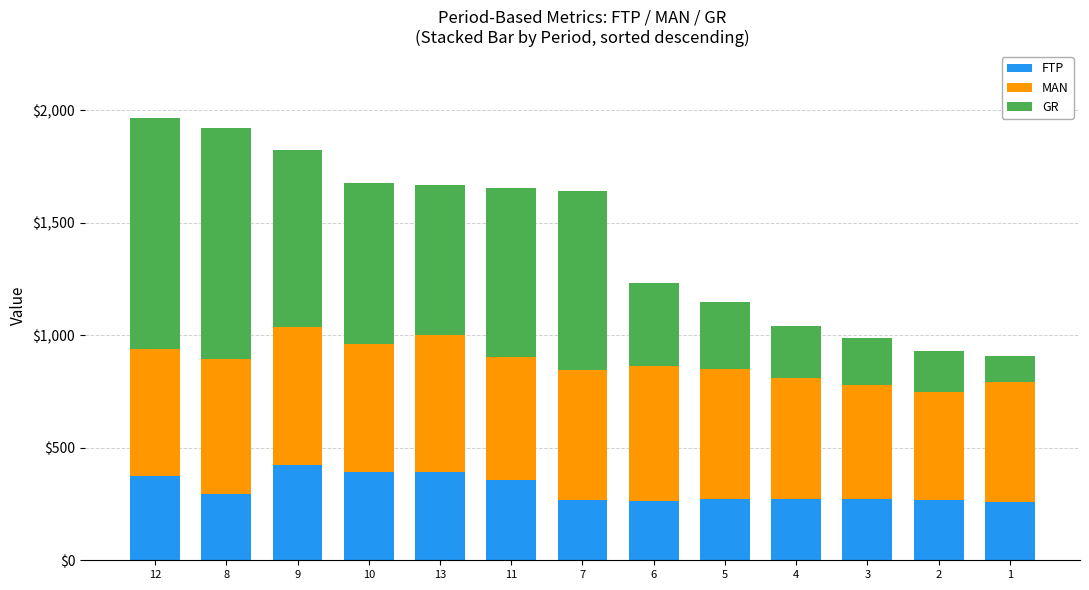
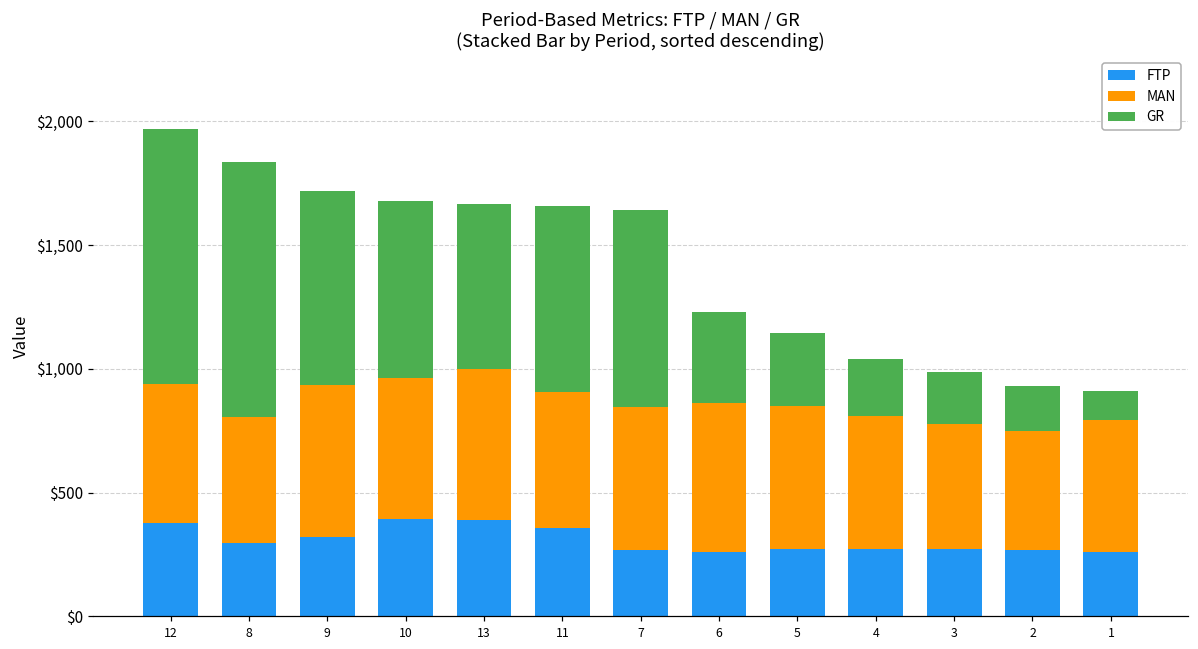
MAN, 8: $600 -> $510
FTP, 9: $430 -> $320
